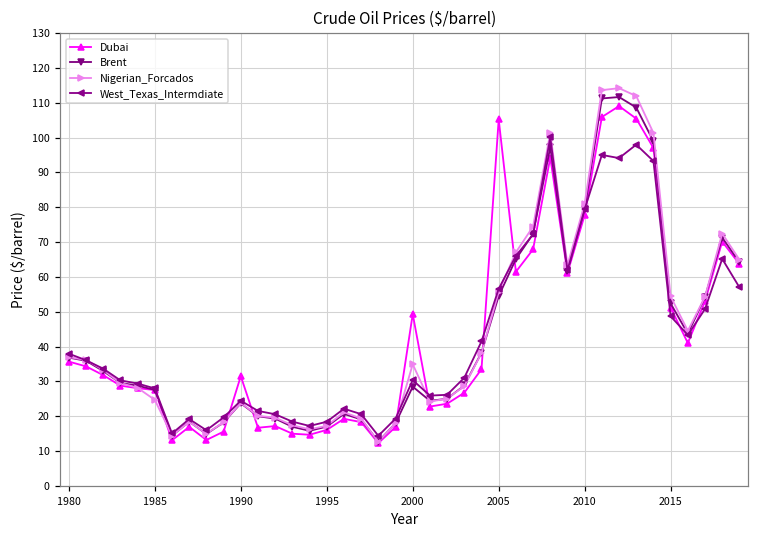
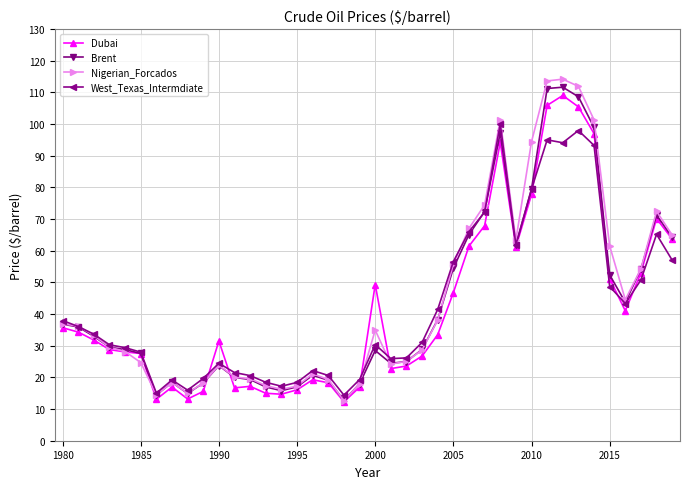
Dubai, 2005: 105 -> 47
Nigerian_Forcados, 2010: 81 -> 94
Nigerian_Forcados, 2015: 54 -> 62
